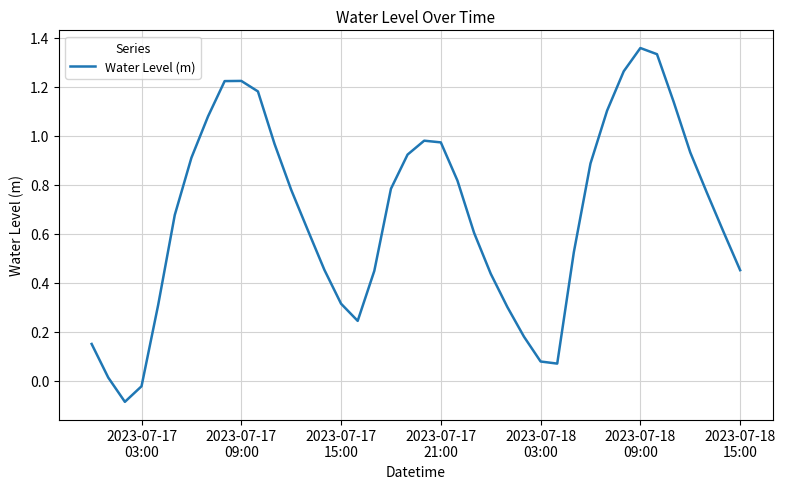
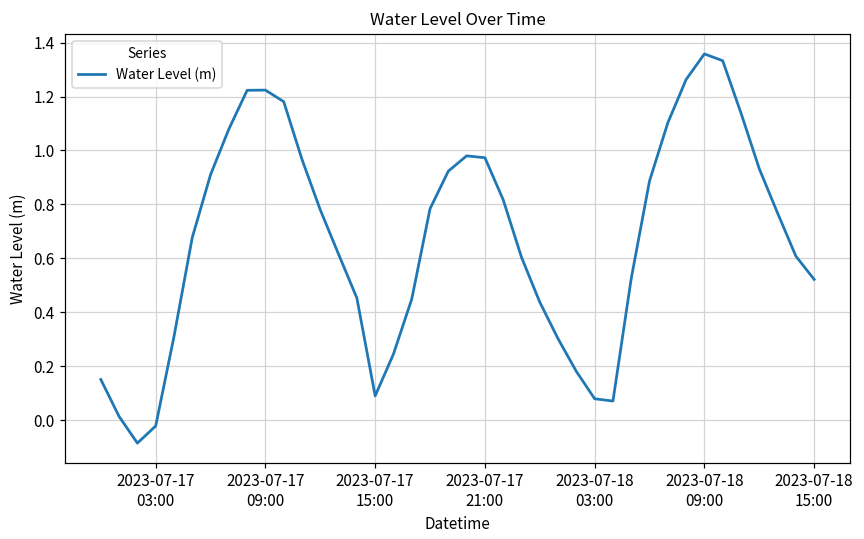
2023-07-17 15:00: 0.31 -> 0.09
2023-07-18 15:00: 0.45 -> 0.52
